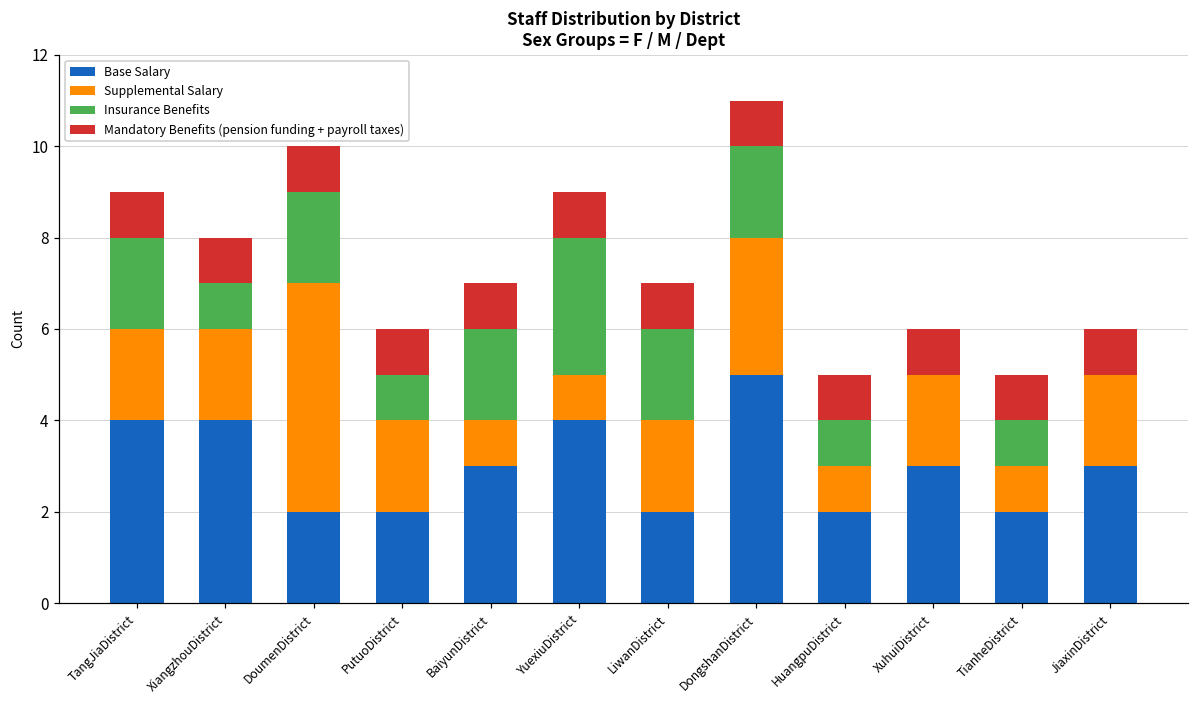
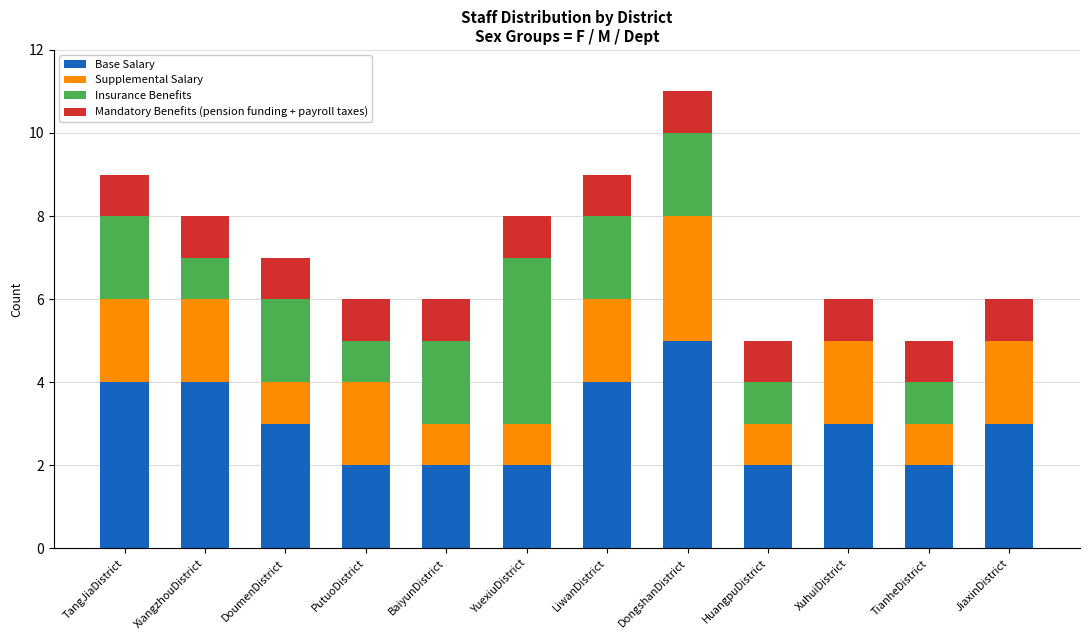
Base Salary, DoumenDistrict: 2 -> 3
Supplemental Salary, DoumenDistrict: 5 -> 1
Base Salary, BaiyunDistrict: 3 -> 2
Base Salary, YuexiuDistrict: 4 -> 2
Insurance Benefits, YuexiuDistrict: 3 -> 4
Base Salary, LiwanDistrict: 2 -> 4
